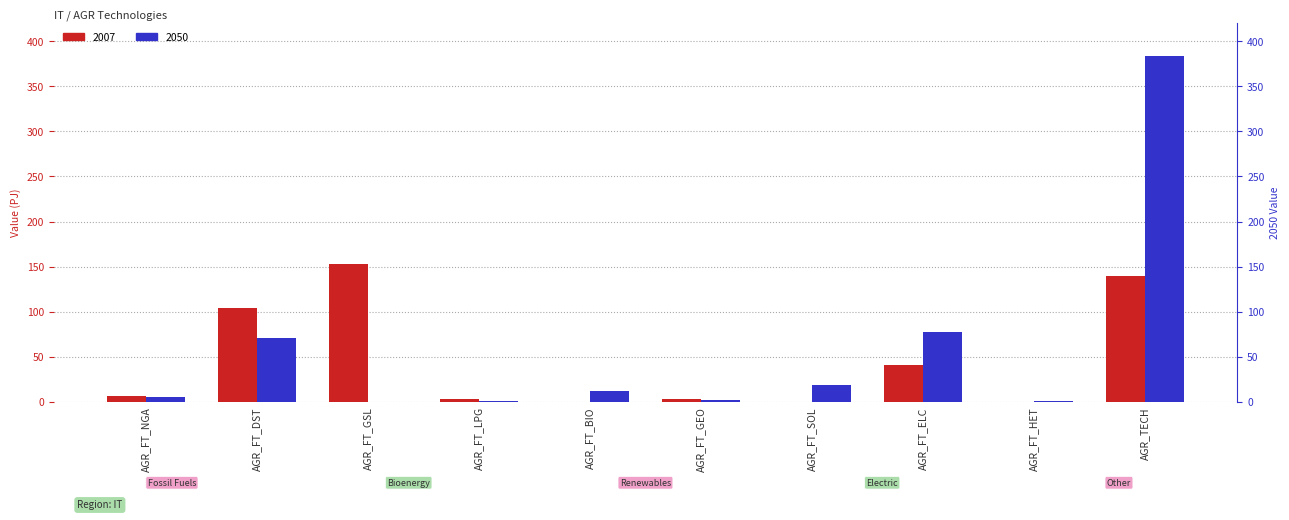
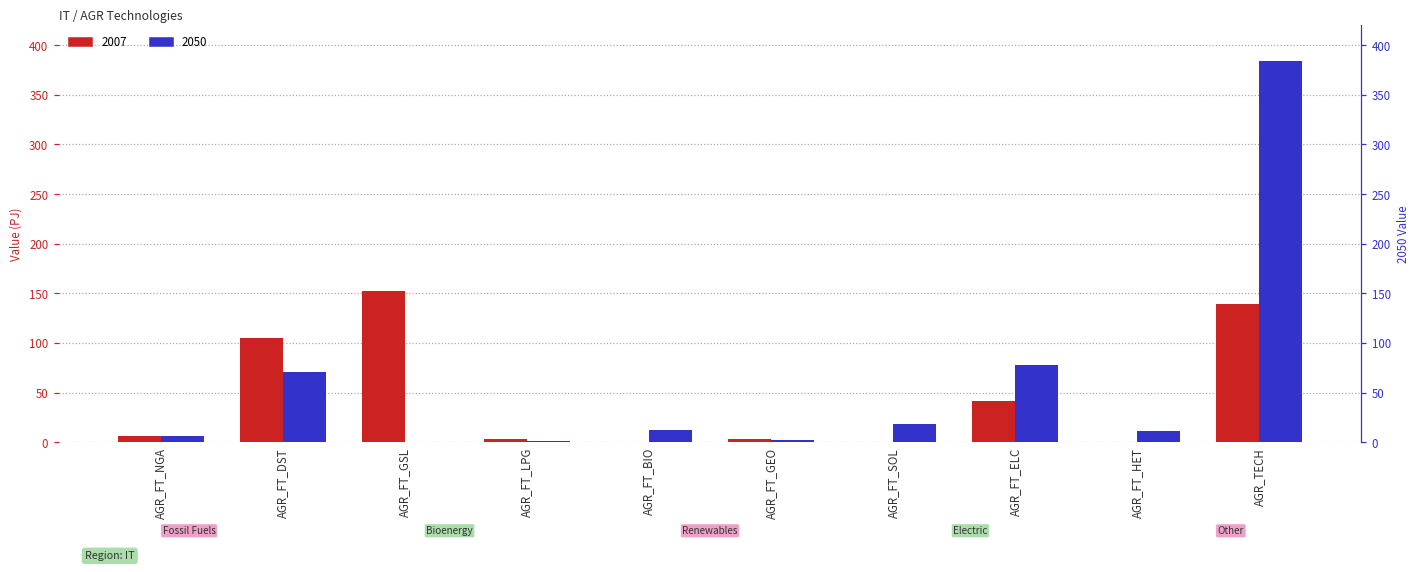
2050, AGR_FT_HET: 0 -> 10
